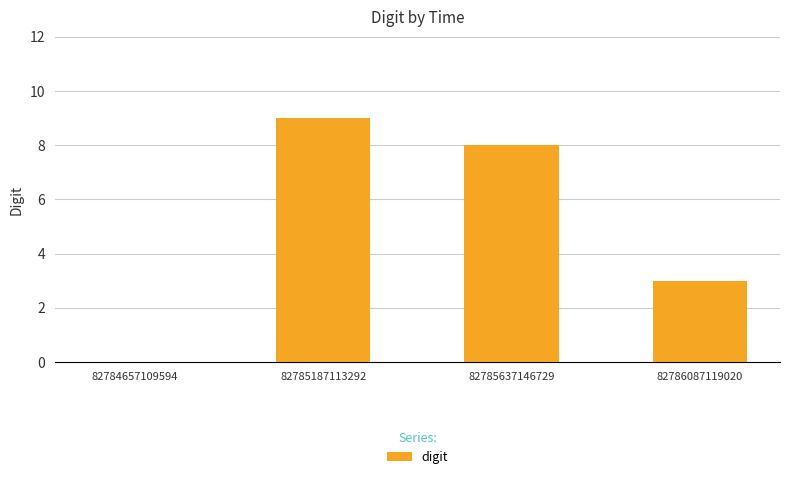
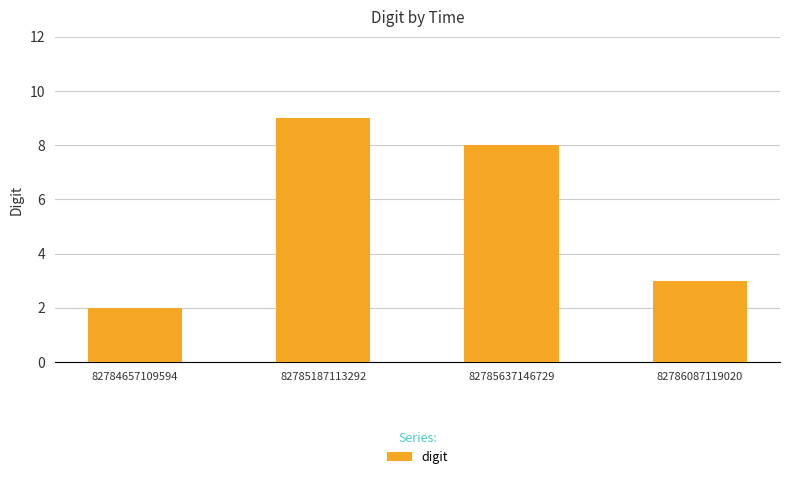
82784657109594: 0 -> 2
